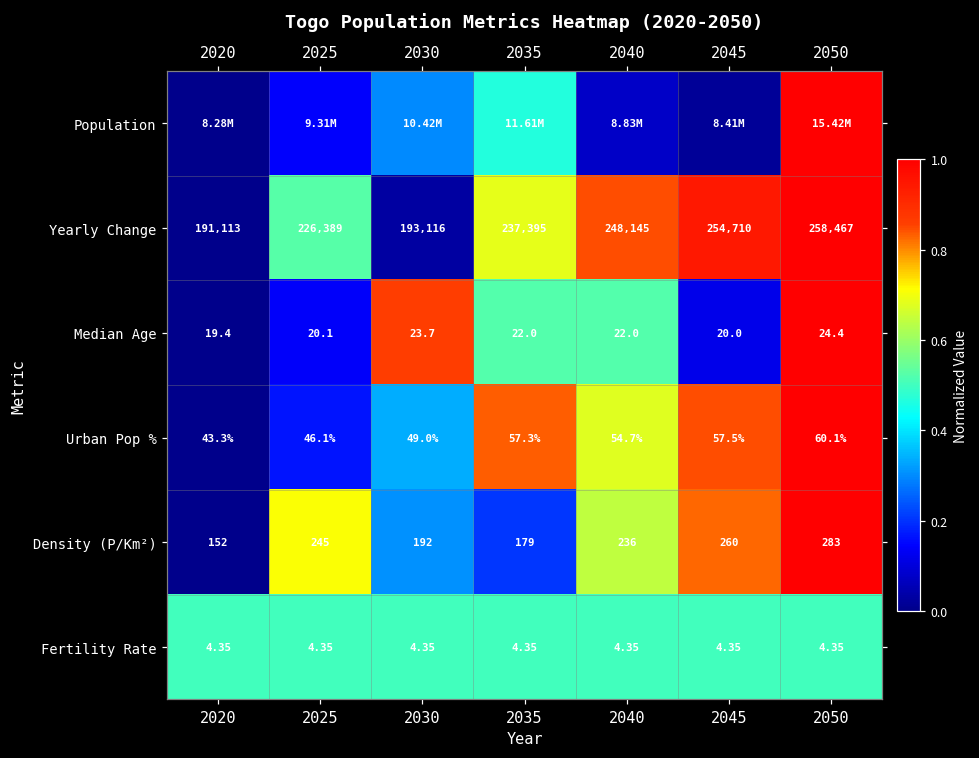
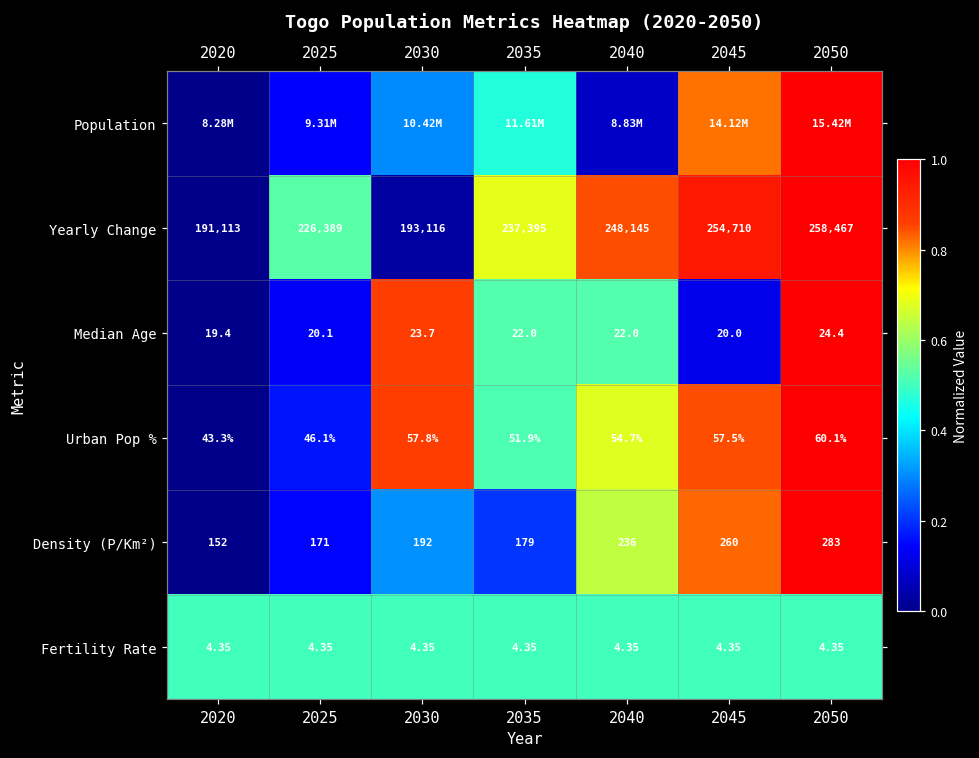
Population, 2045: 8.41M -> 14.12M
Urban Pop %, 2030: 49.0% -> 57.8%
Urban Pop %, 2035: 57.3% -> 51.9%
Density (P/Km²), 2025: 245 -> 171
